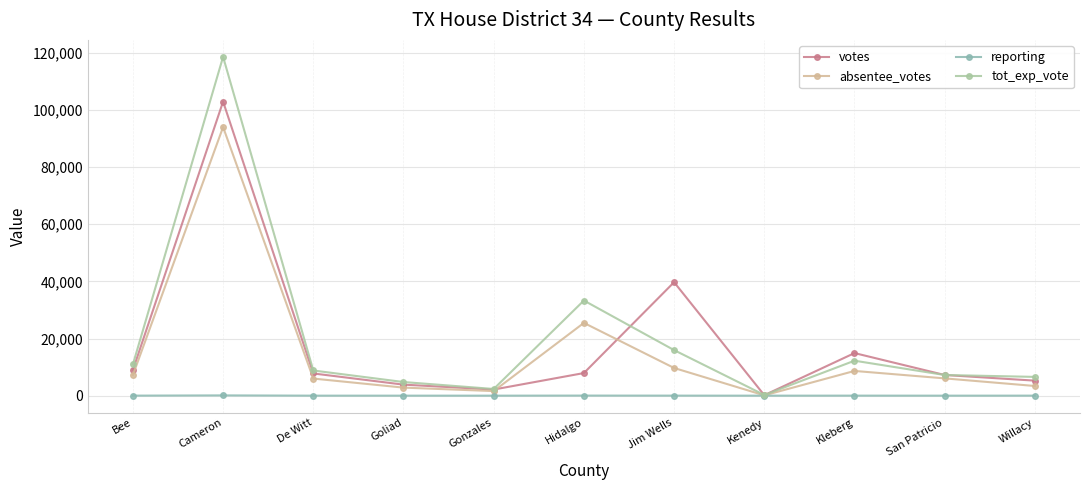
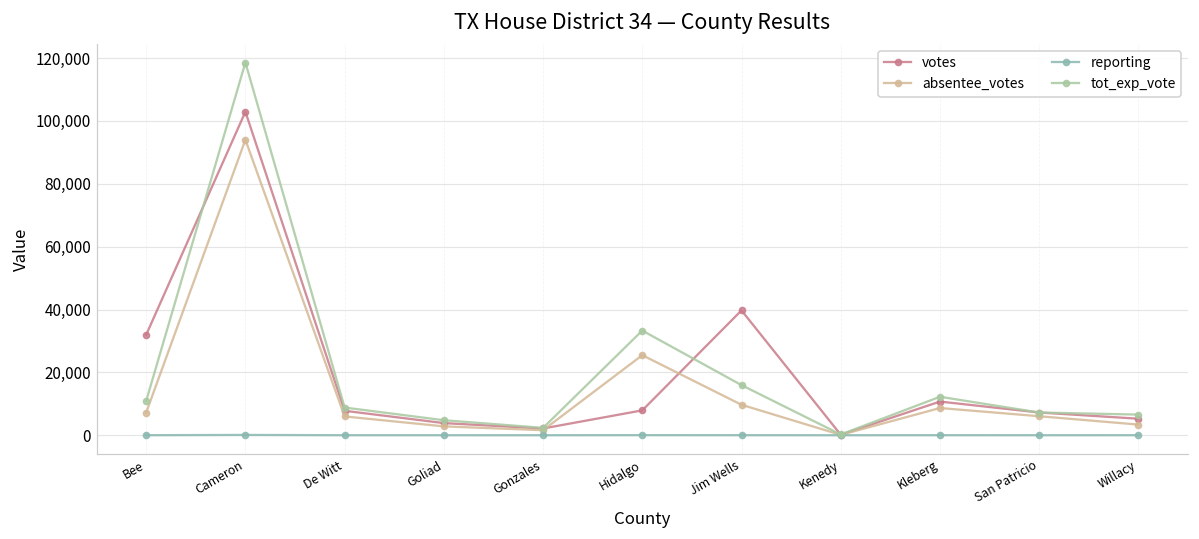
votes, Bee: 9,000 -> 32,000
votes, Kleberg: 15,000 -> 11,000
